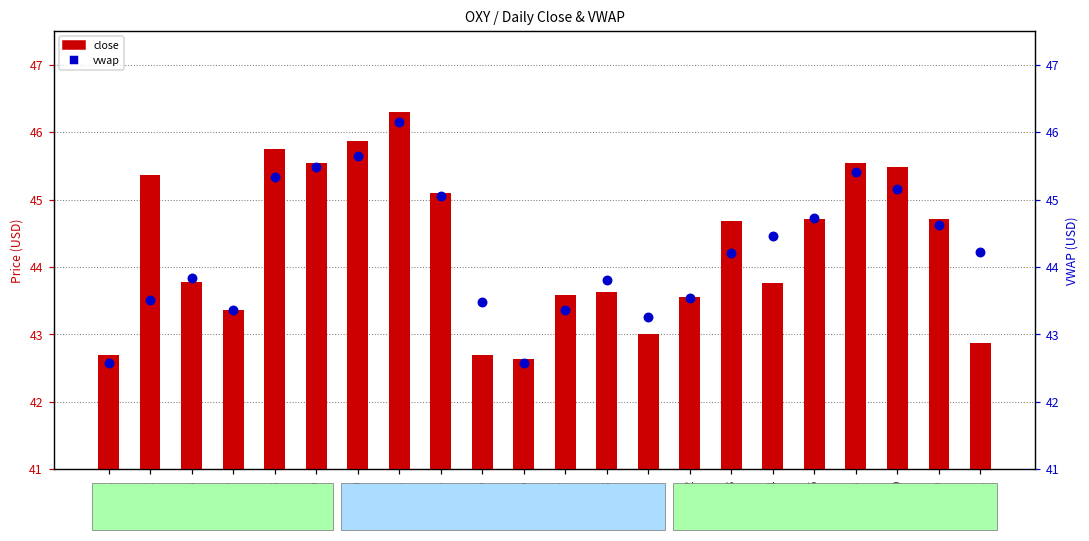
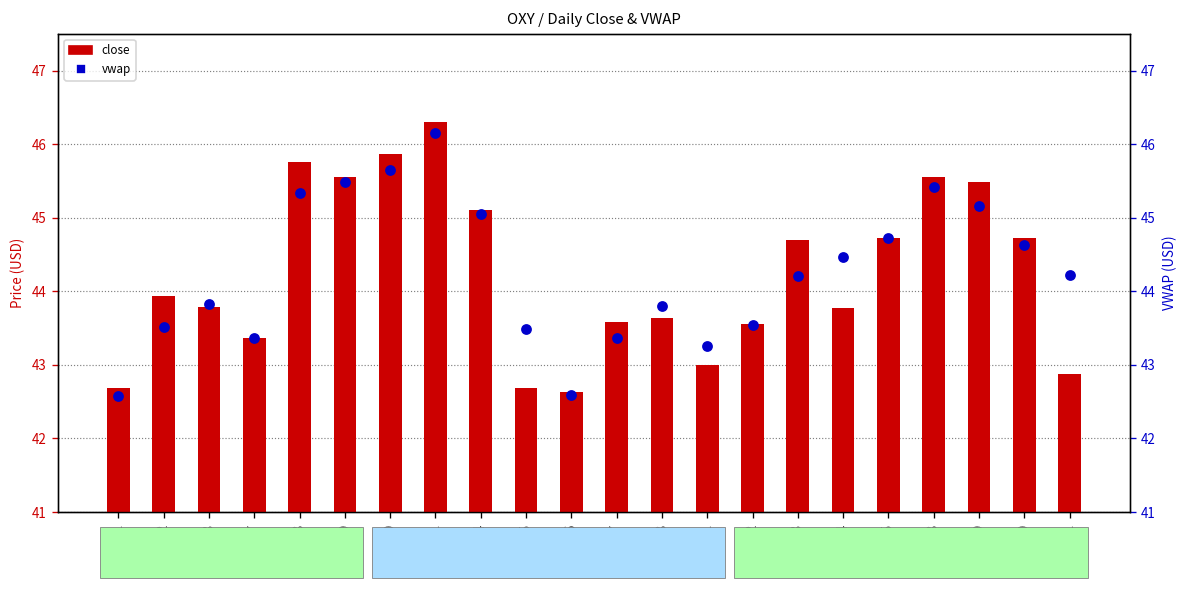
close, 07-02: 45.4 -> 43.9
